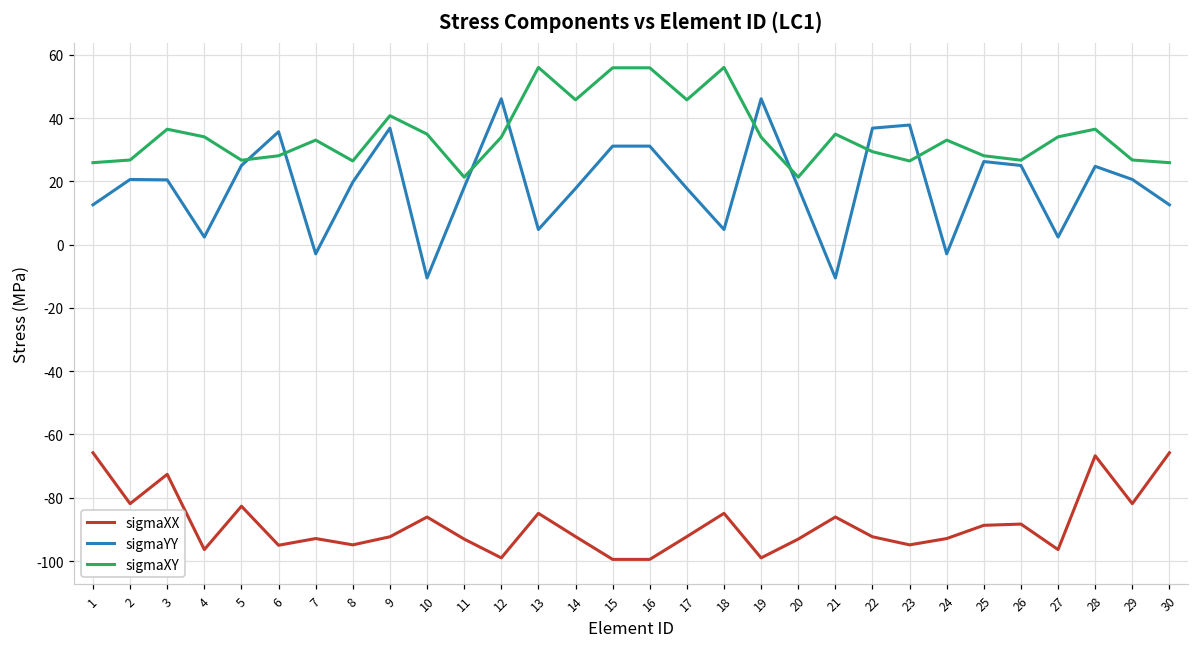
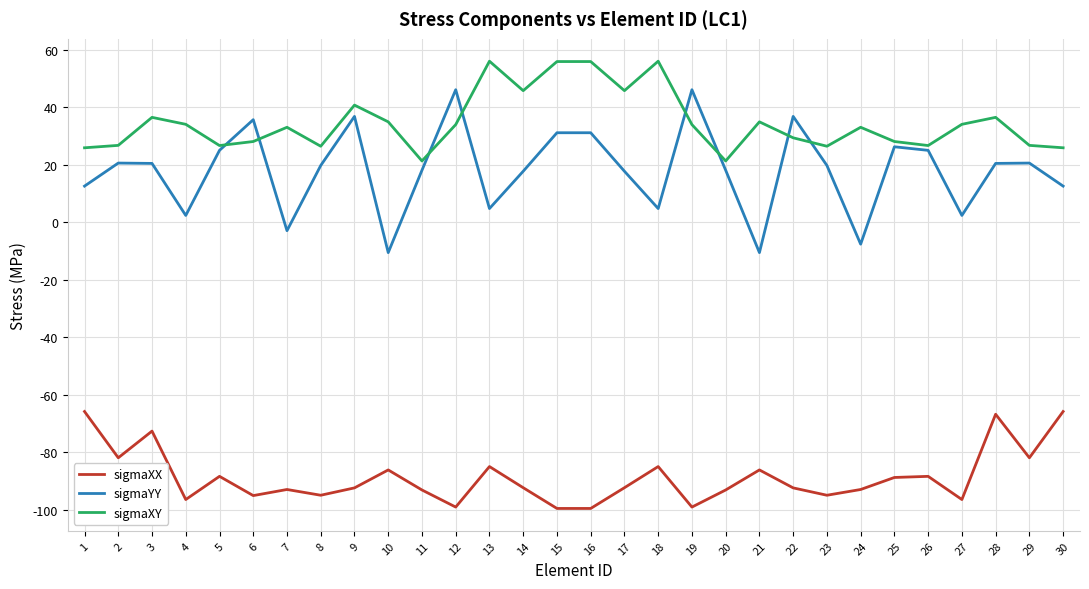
sigmaXX, 5: -83 -> -88
sigmaYY, 23: 38 -> 20
sigmaYY, 24: -3 -> -8
sigmaYY, 28: 25 -> 20
